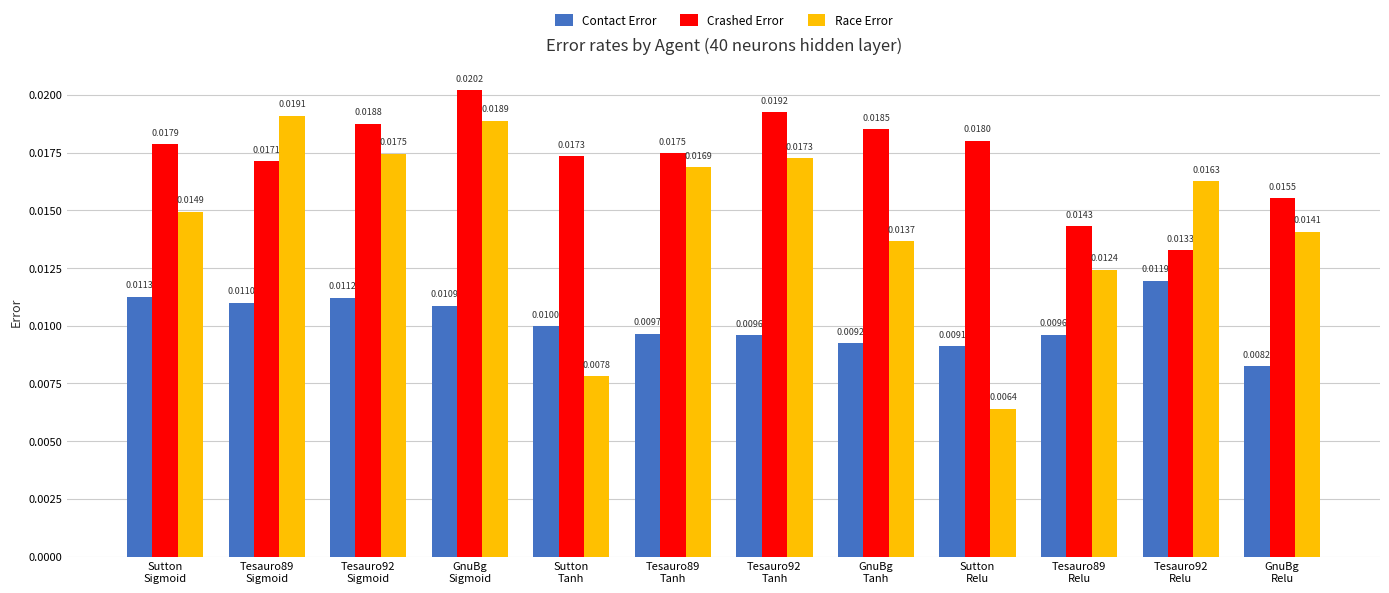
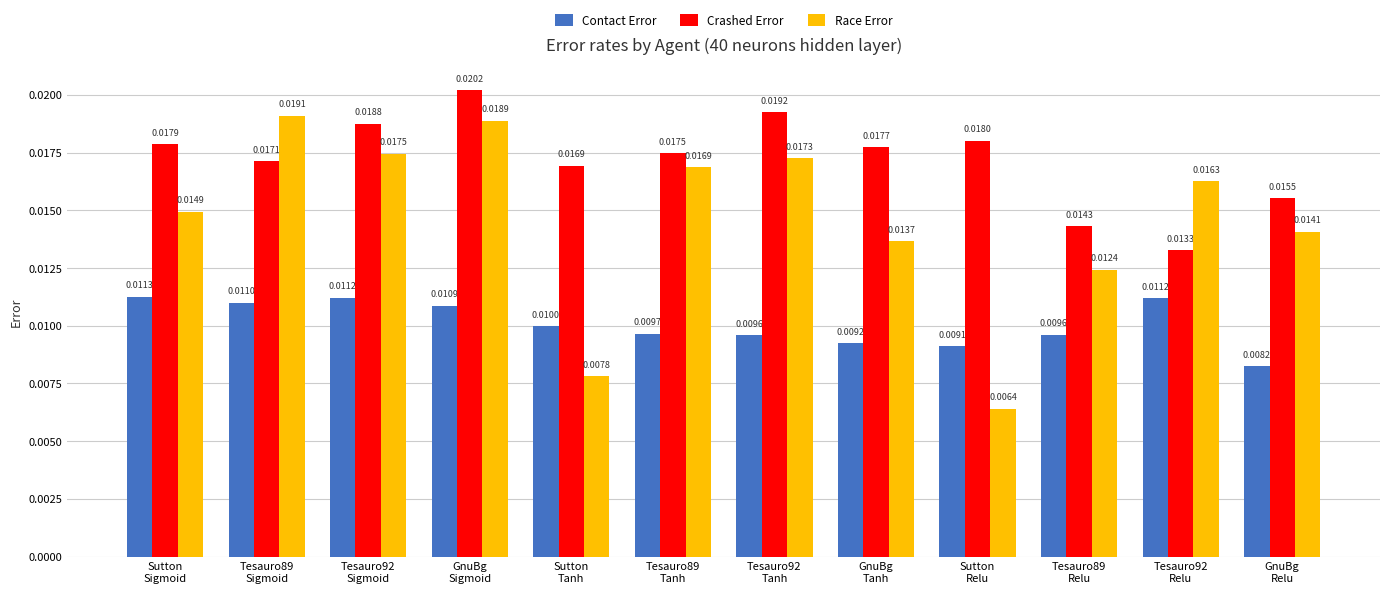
Crashed Error, Sutton Tanh: 0.0173 -> 0.0169
Crashed Error, GnuBg Tanh: 0.0185 -> 0.0177
Contact Error, Tesauro92 Relu: 0.0119 -> 0.0112
